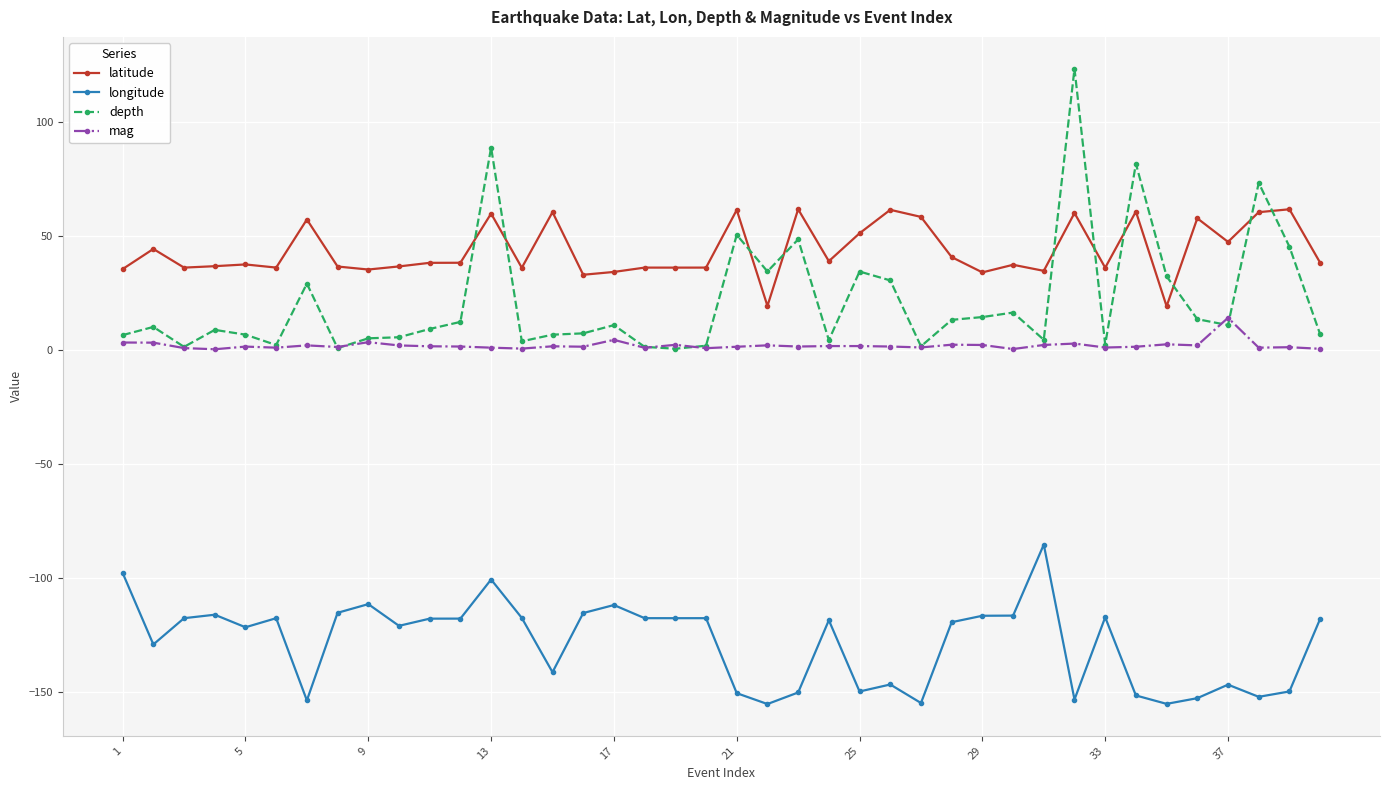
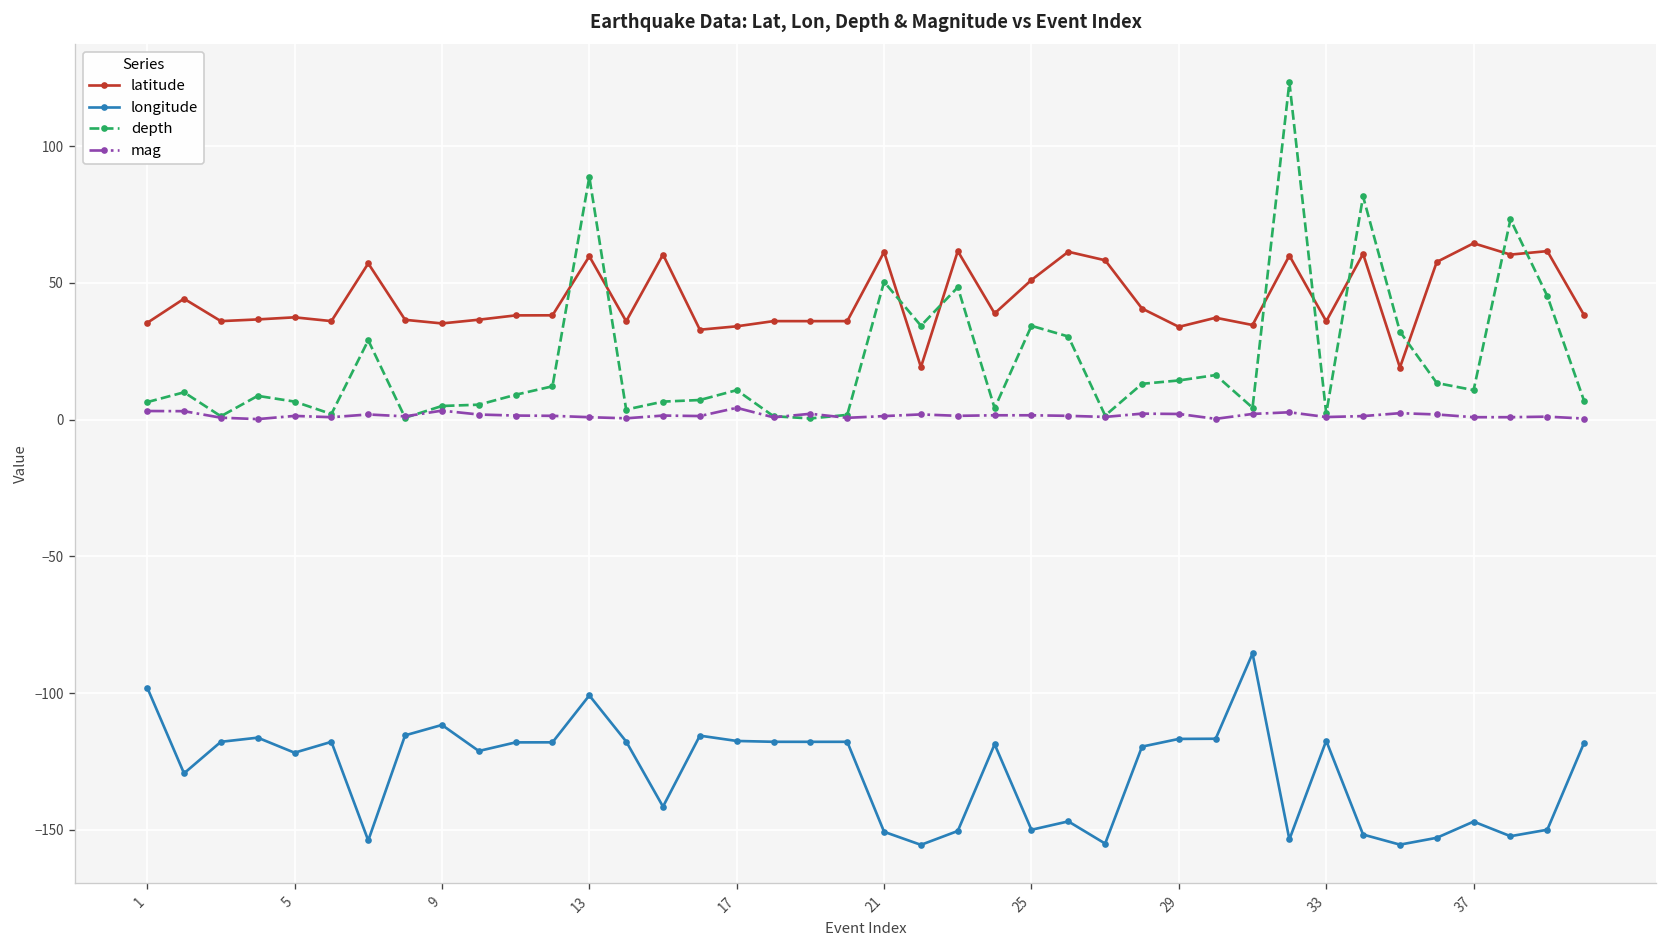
longitude, 17: -112 -> -117
latitude, 37: 47 -> 64
mag, 37: 14 -> 1
